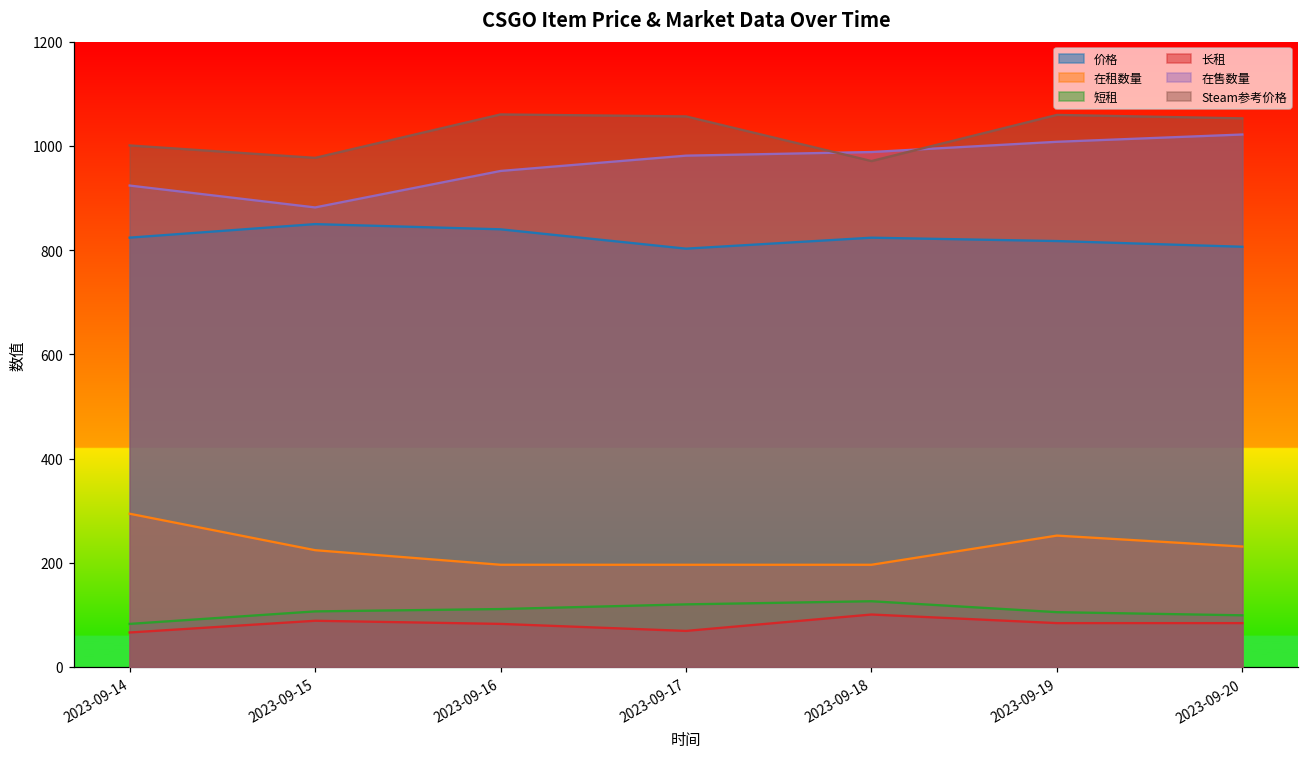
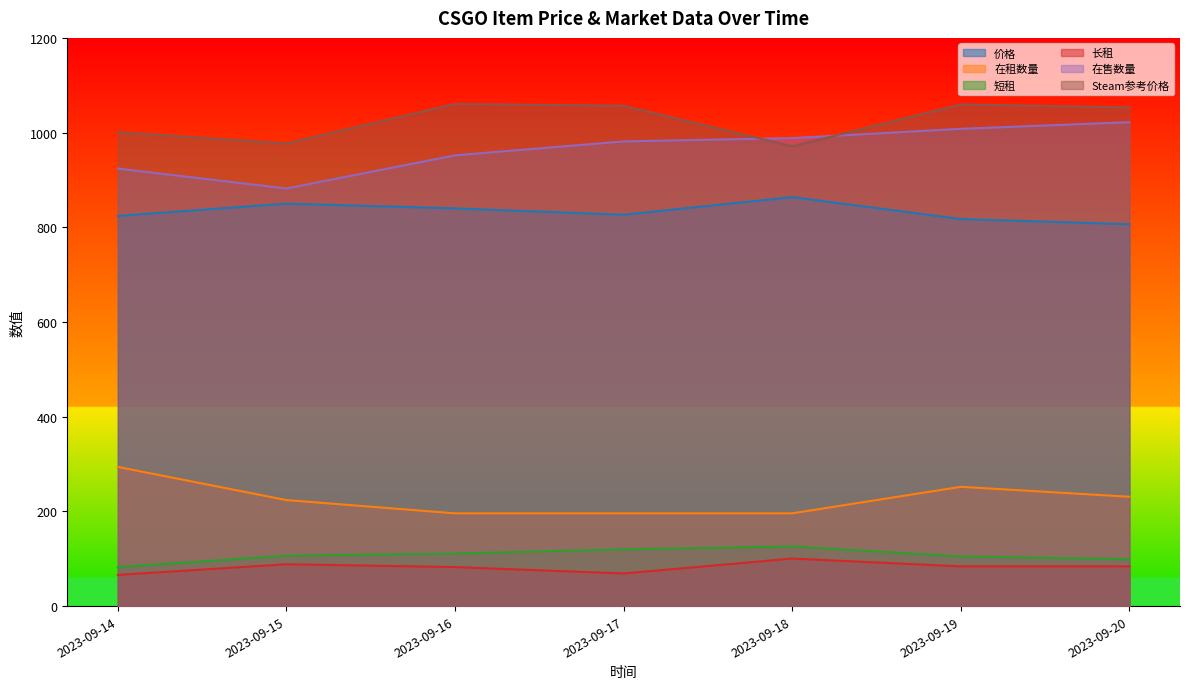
价格, 2023-09-17: 800 -> 830
价格, 2023-09-18: 820 -> 860
